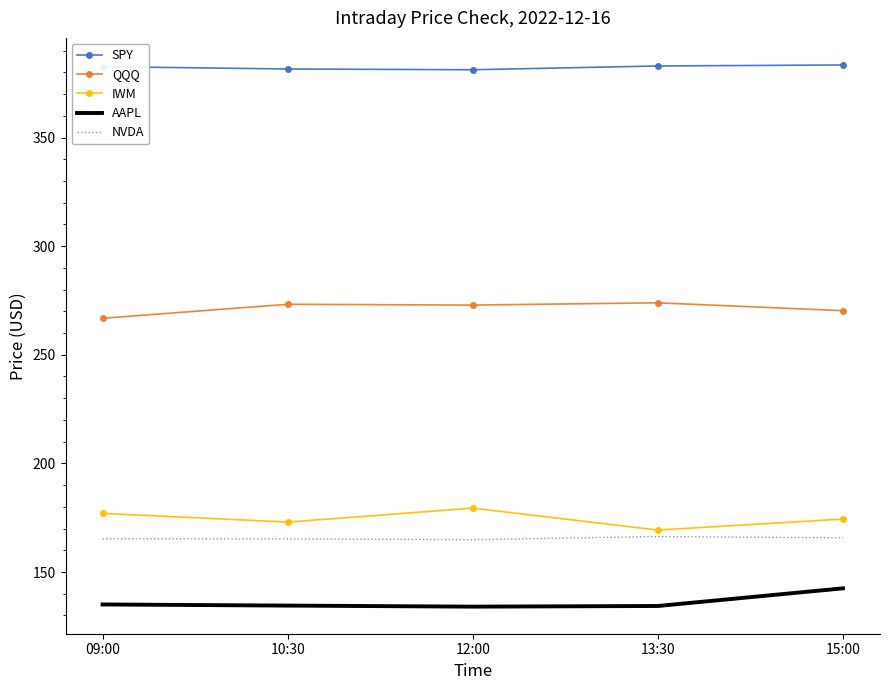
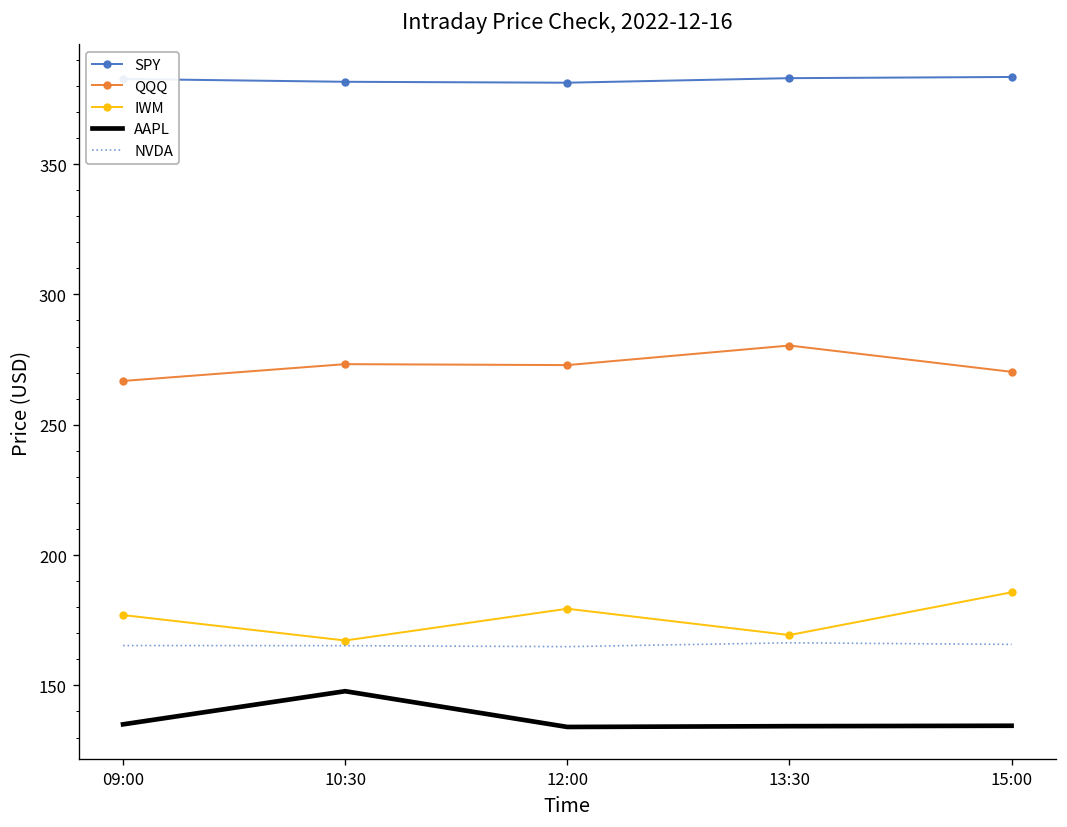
IWM, 10:30: 173 -> 167
AAPL, 10:30: 135 -> 148
QQQ, 13:30: 274 -> 280
IWM, 15:00: 174 -> 186
AAPL, 15:00: 142 -> 135
